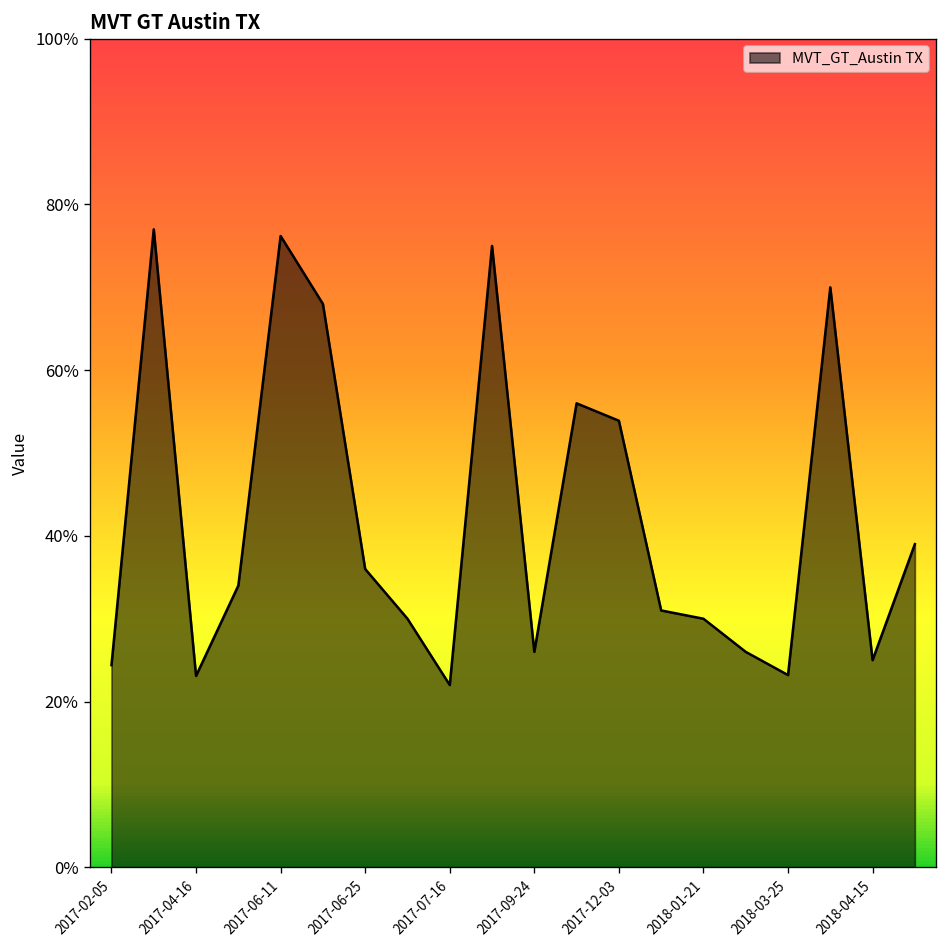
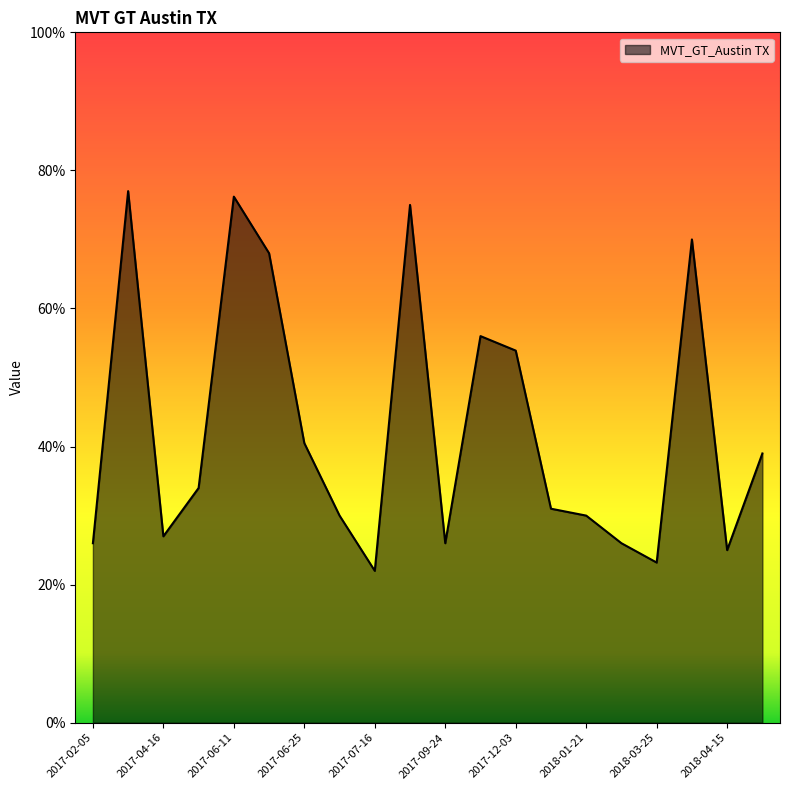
2017-02-05: 24% -> 26%
2017-04-16: 23% -> 27%
2017-06-25: 36% -> 41%
